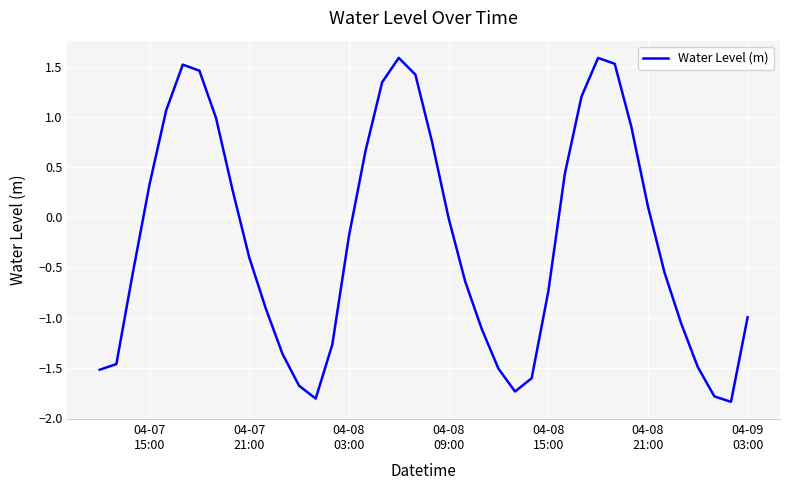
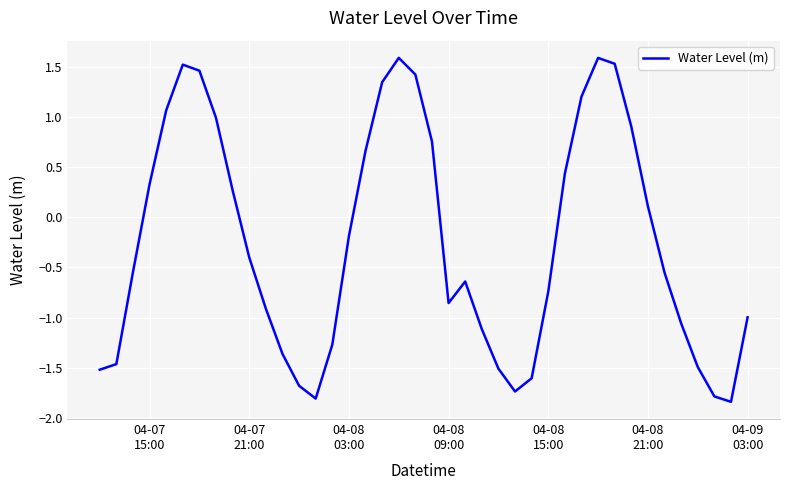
04-08 09:00: -0.01 -> -0.86
